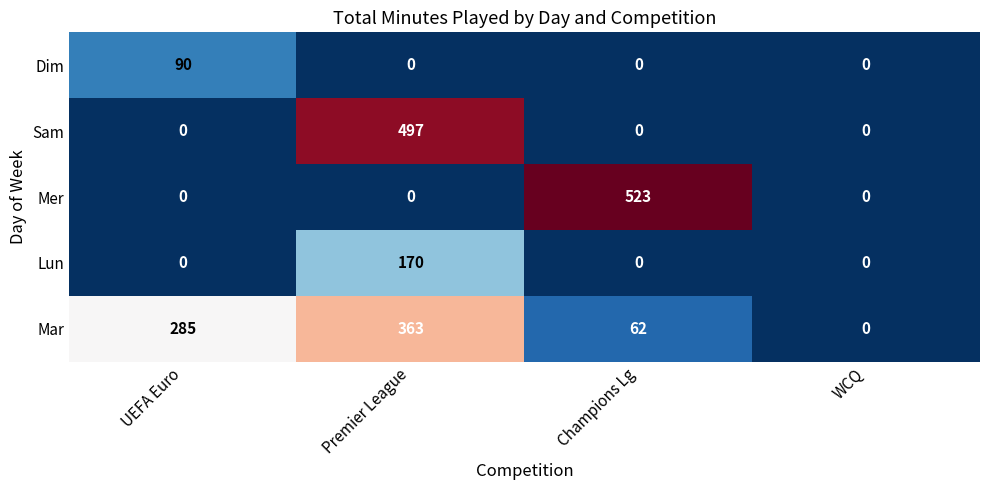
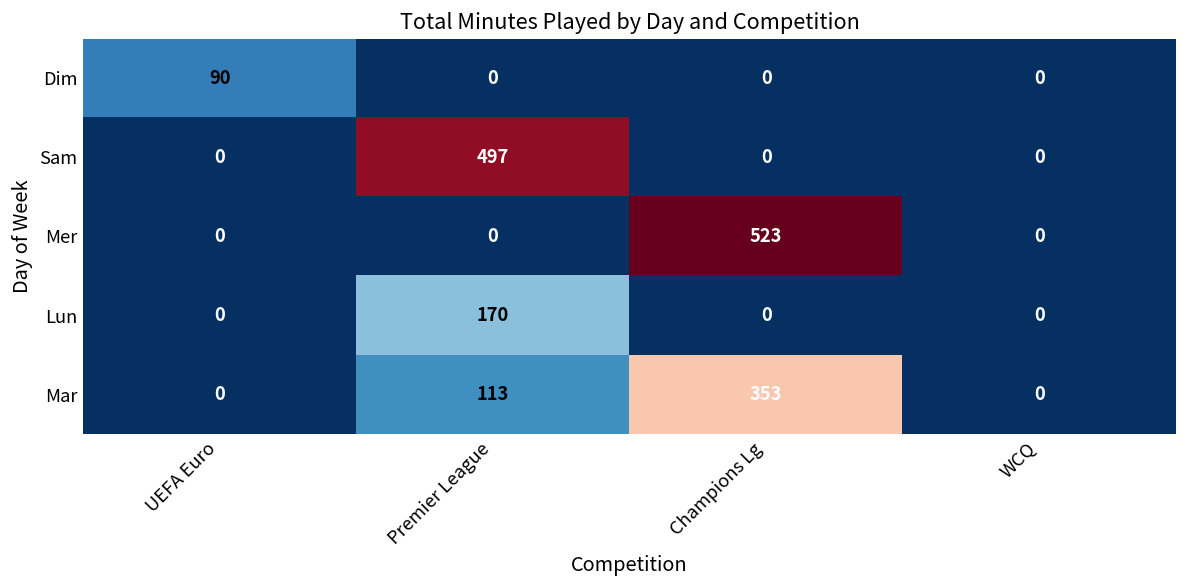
Mar, UEFA Euro: 285 -> 0
Mar, Premier League: 363 -> 113
Mar, Champions Lg: 62 -> 353
